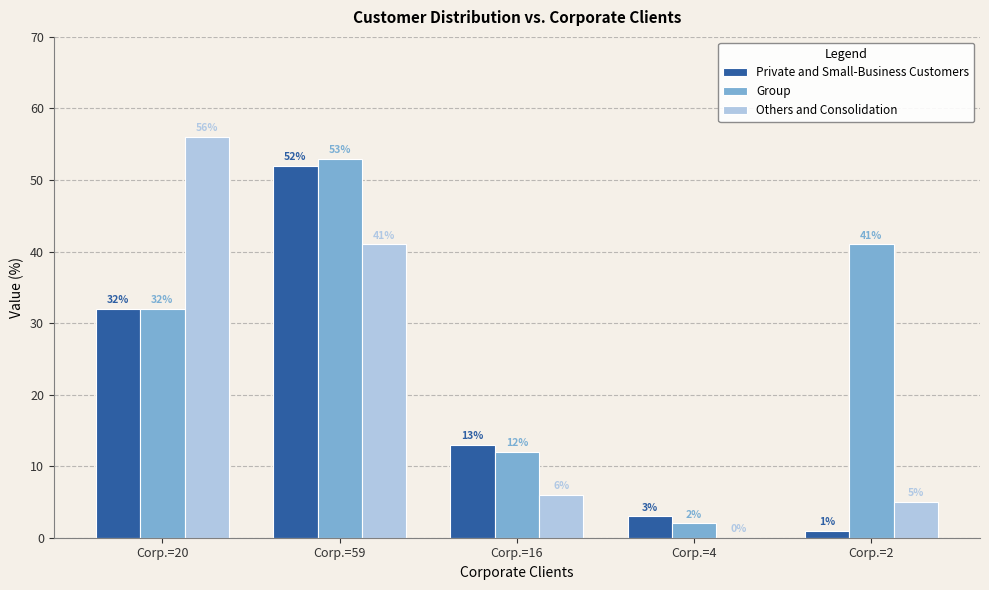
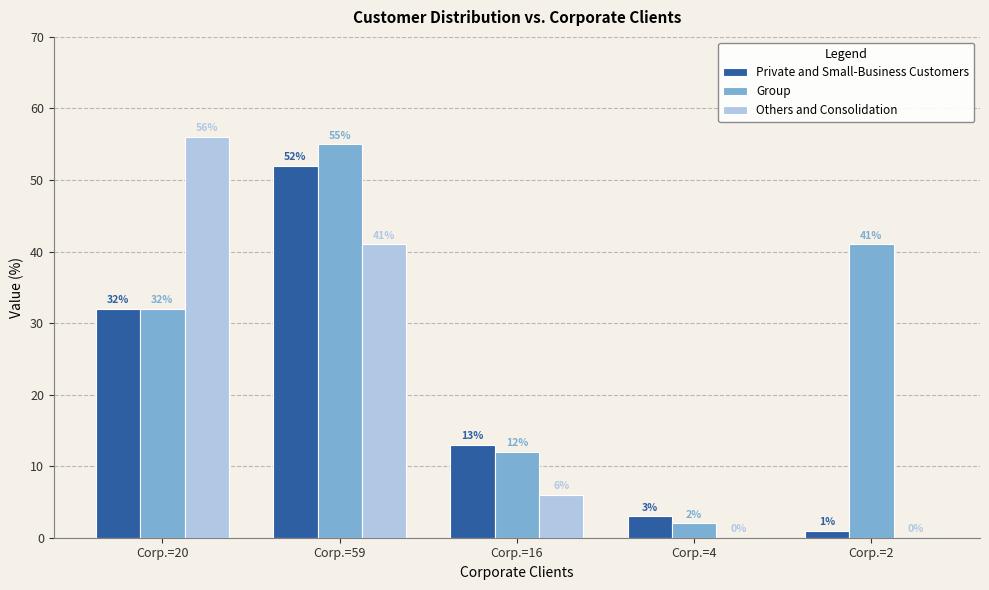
Group, Corp.=59: 53% -> 55%
Others and Consolidation, Corp.=2: 5% -> 0%
